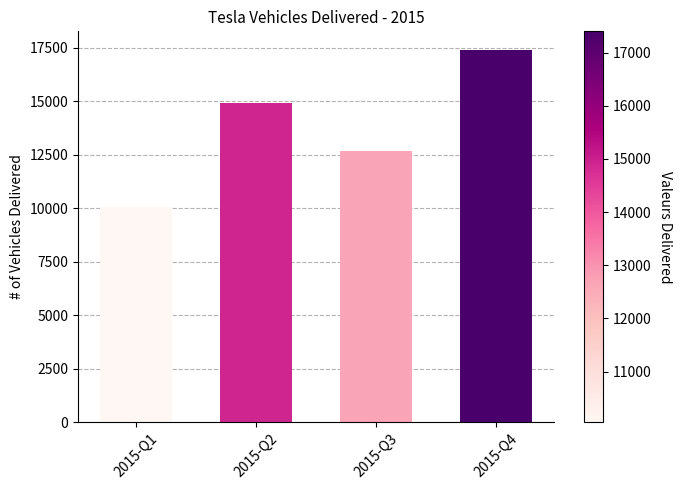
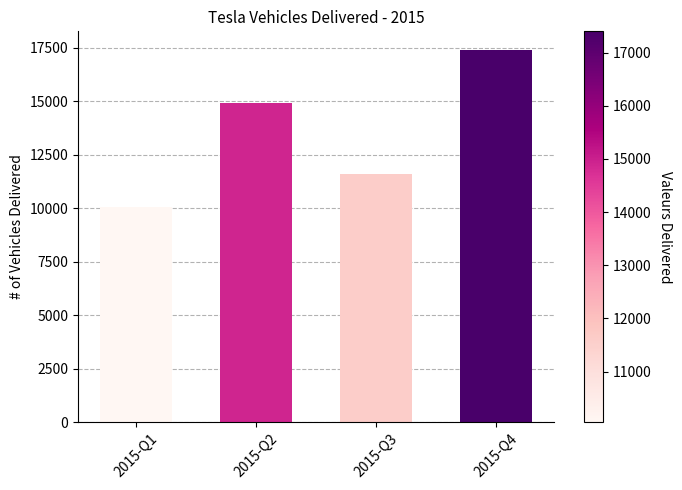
2015-Q3: 12700 -> 11600
